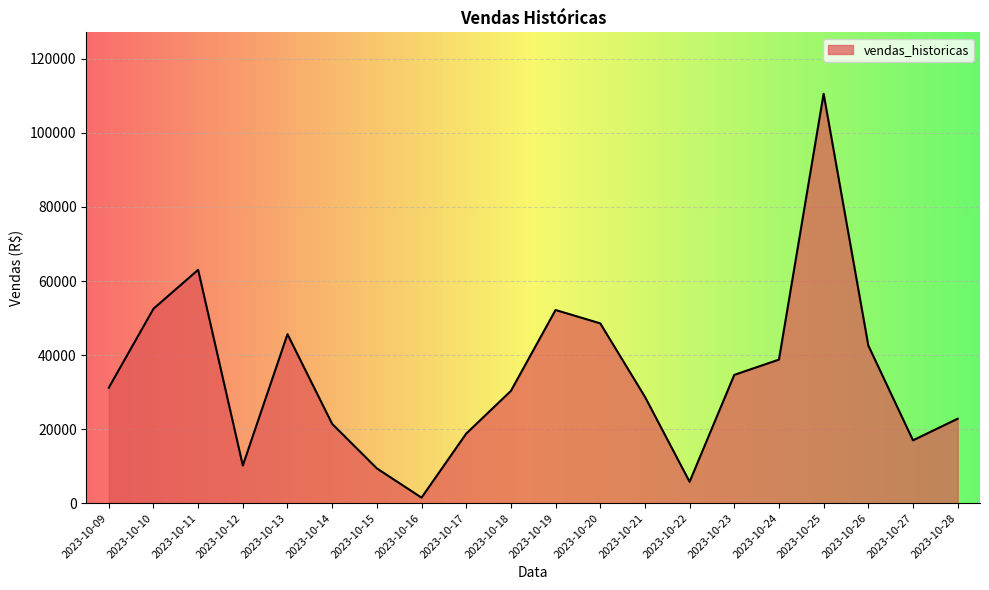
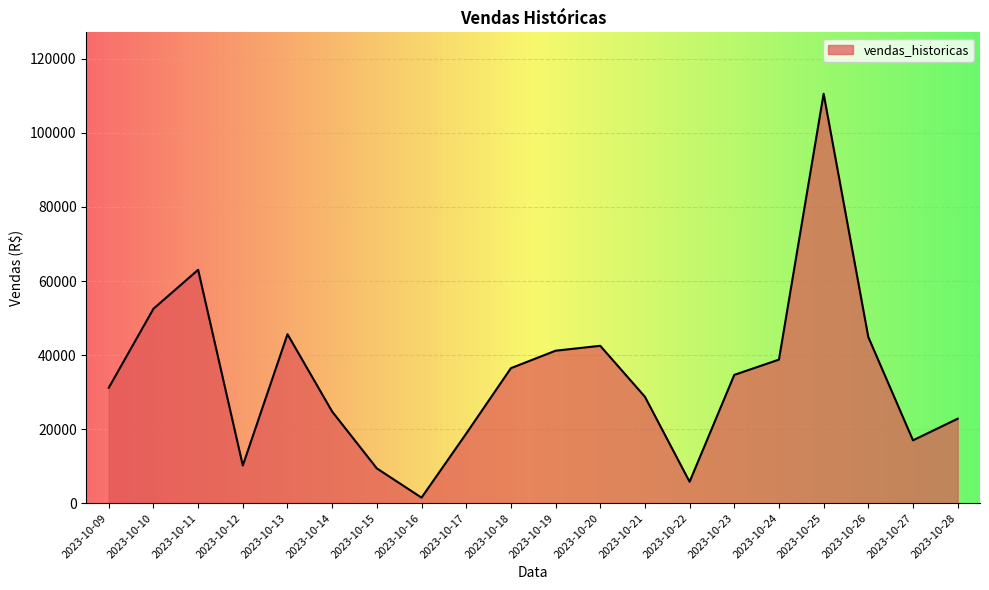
2023-10-14: 21000 -> 25000
2023-10-18: 30000 -> 36000
2023-10-19: 52000 -> 41000
2023-10-20: 49000 -> 43000
2023-10-26: 43000 -> 45000
